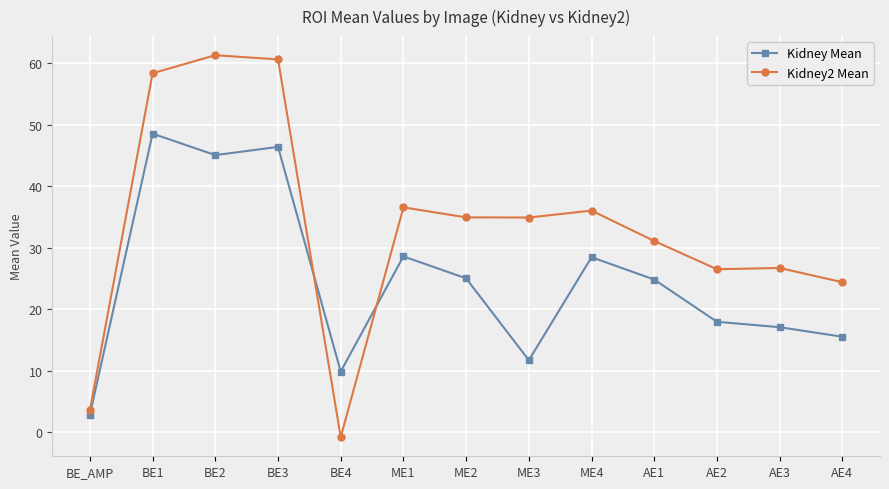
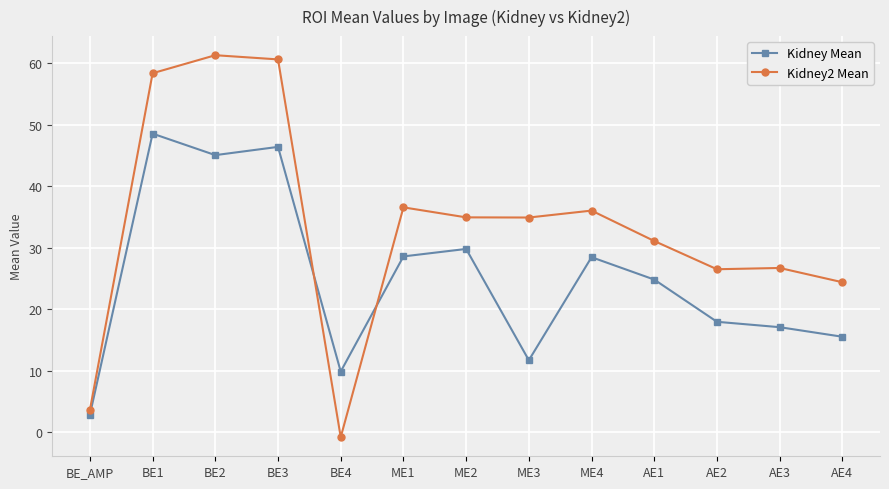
Kidney Mean, ME2: 25 -> 30
